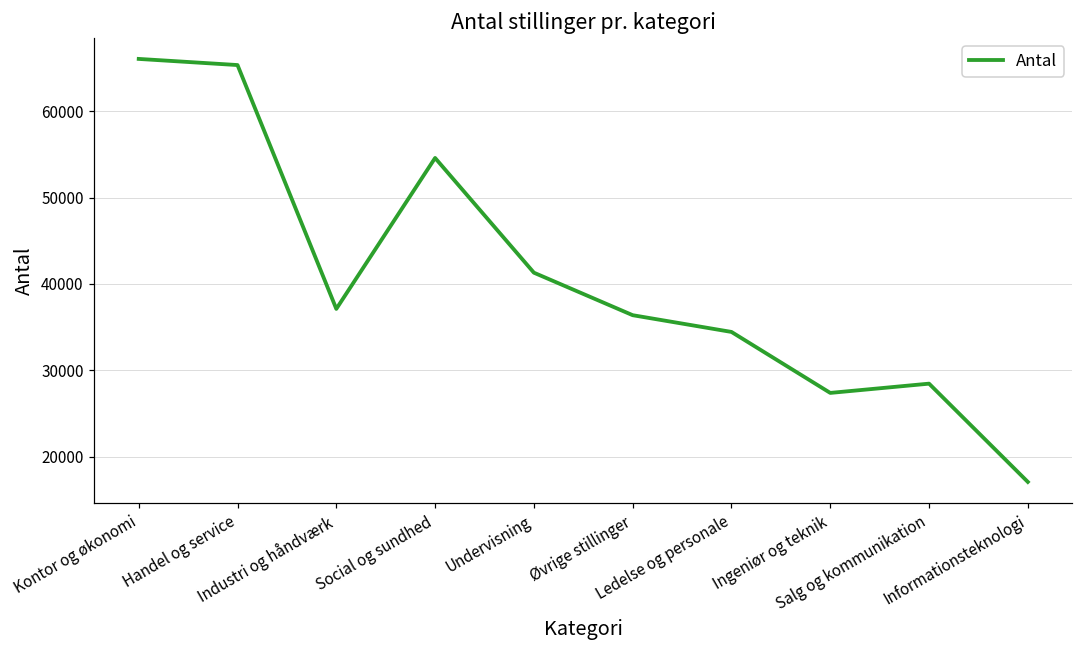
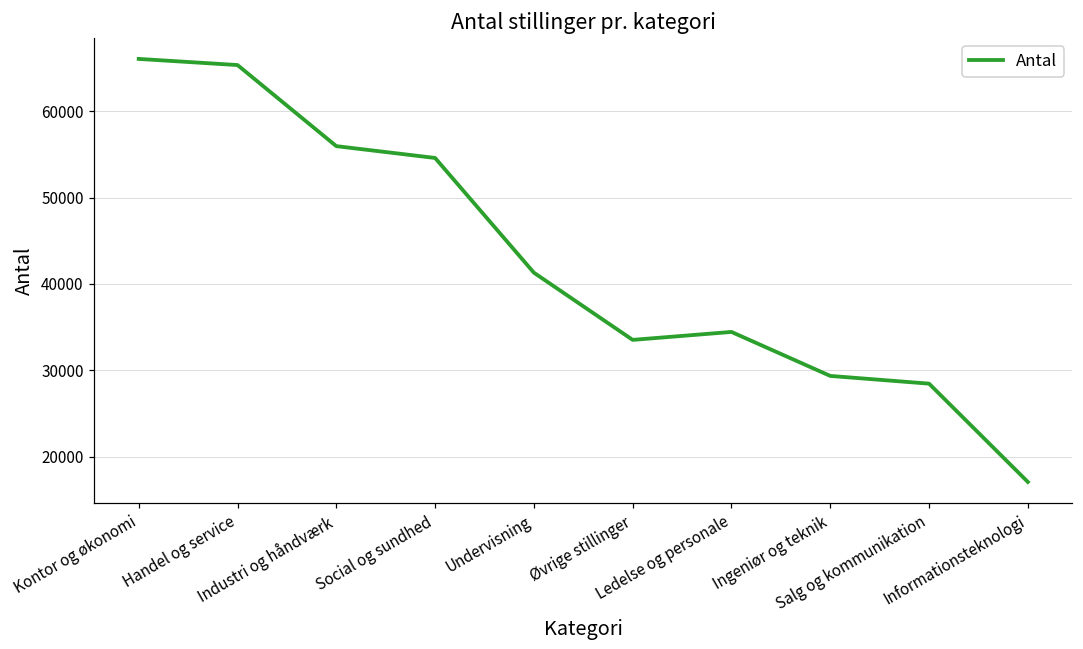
Industri og håndværk: 37000 -> 56000
Øvrige stillinger: 36000 -> 34000
Ingeniør og teknik: 27000 -> 29000
